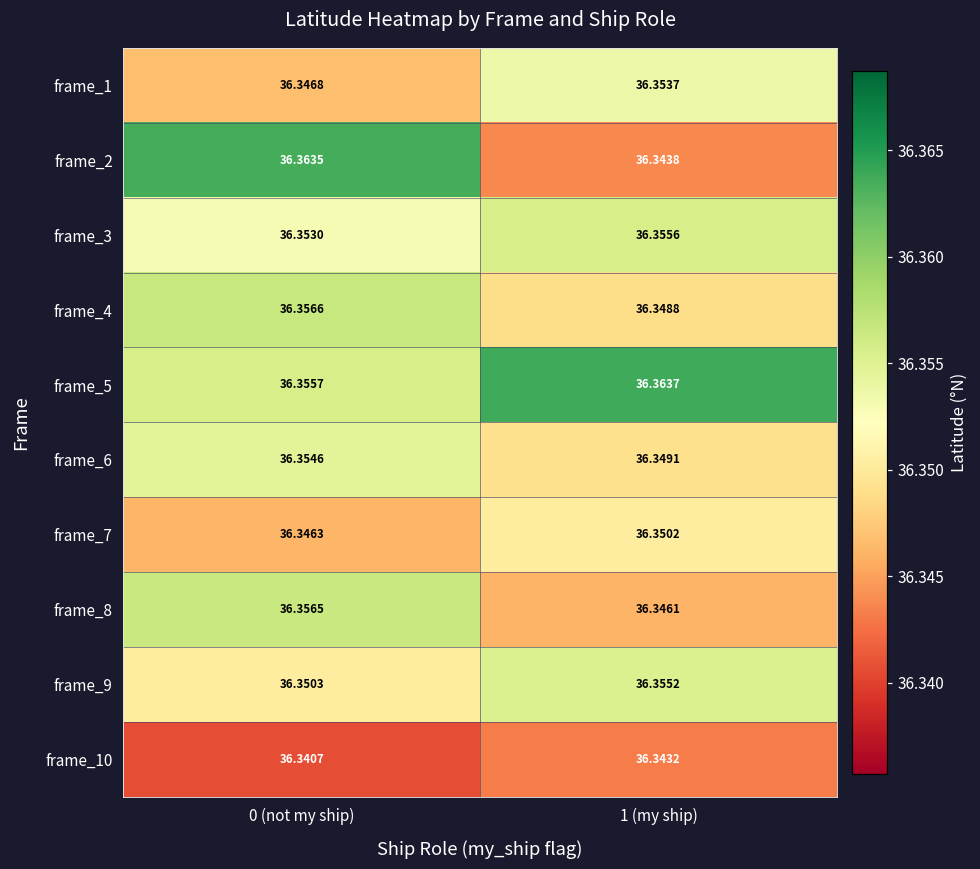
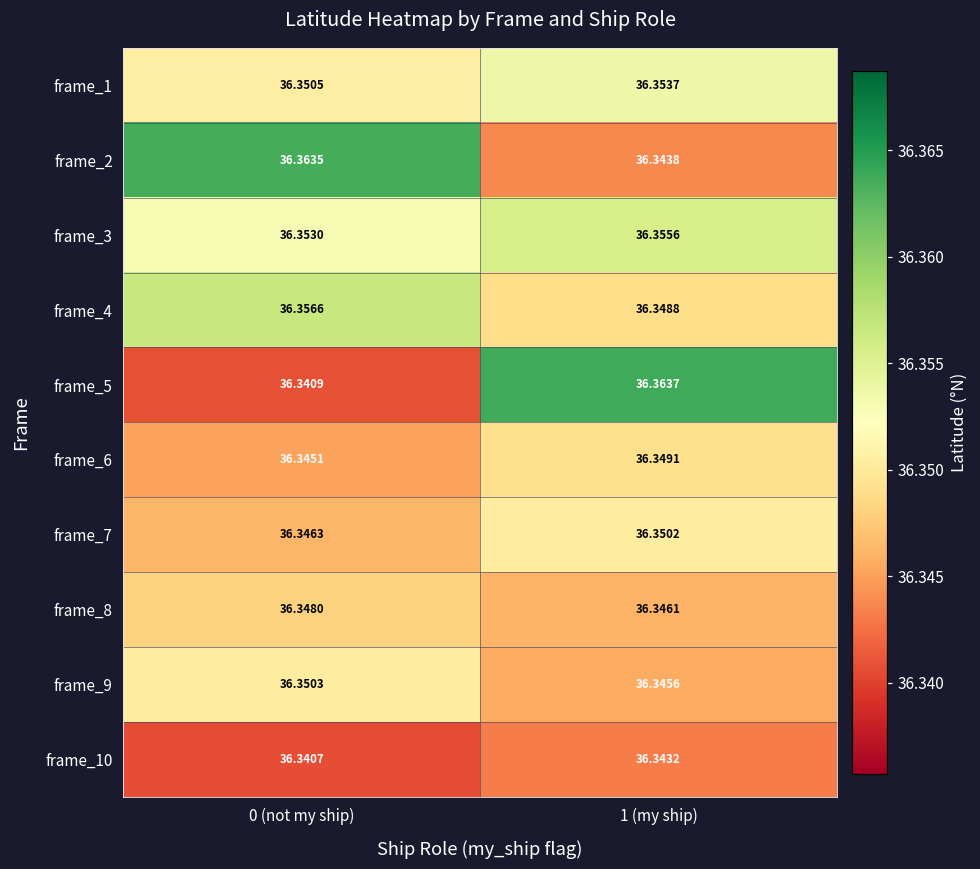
frame_1, 0 (not my ship): 36.3468 -> 36.3505
frame_5, 0 (not my ship): 36.3557 -> 36.3409
frame_6, 0 (not my ship): 36.3546 -> 36.3451
frame_8, 0 (not my ship): 36.3565 -> 36.3480
frame_9, 1 (my ship): 36.3552 -> 36.3456
